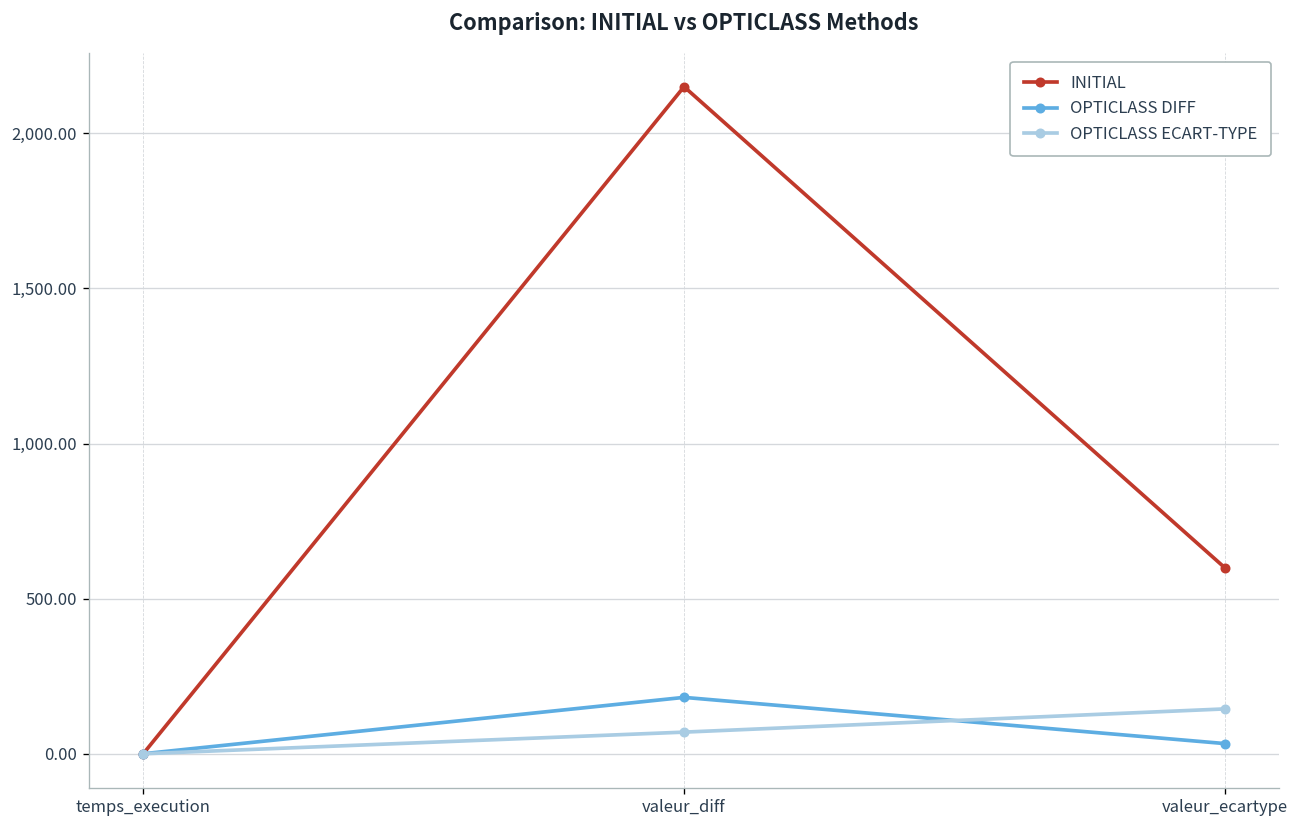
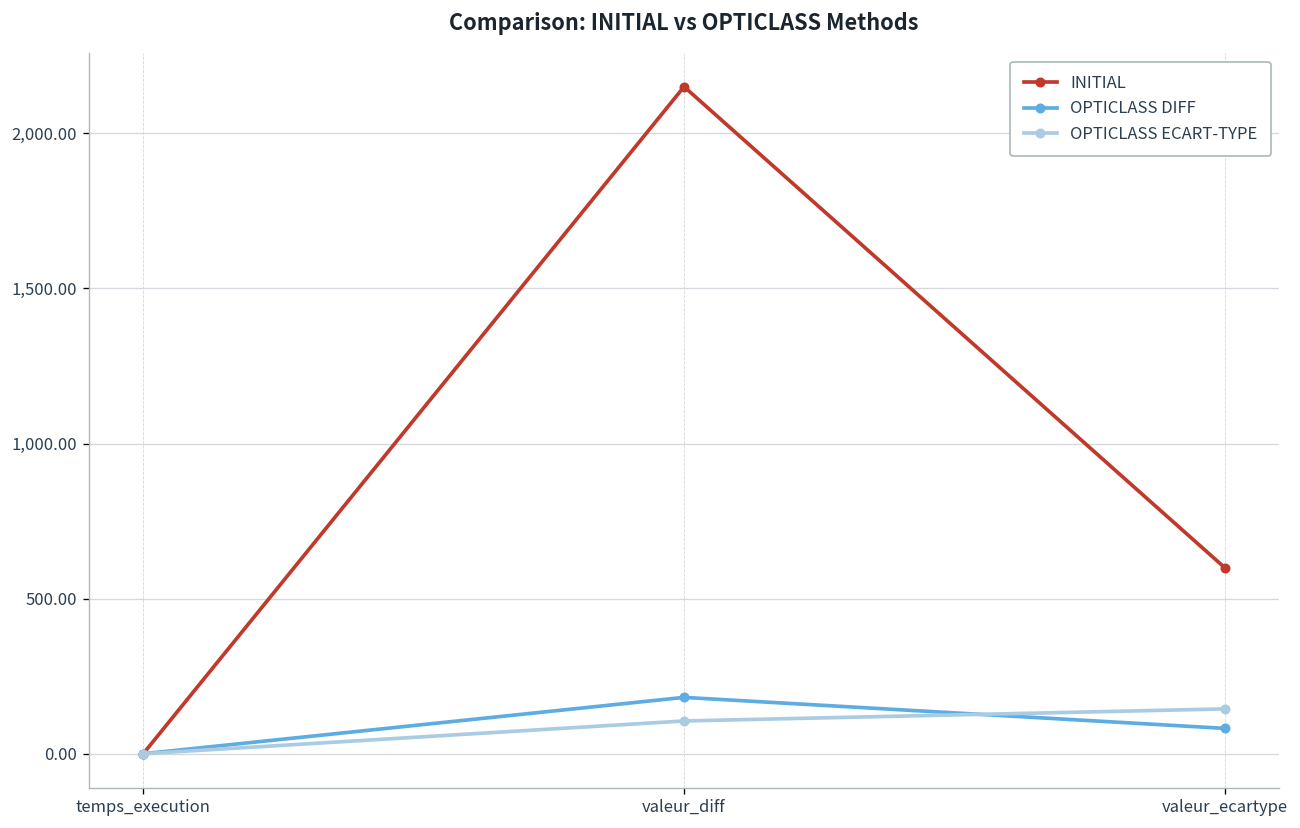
OPTICLASS ECART-TYPE, valeur_diff: 70 -> 110
OPTICLASS DIFF, valeur_ecartype: 30 -> 80
